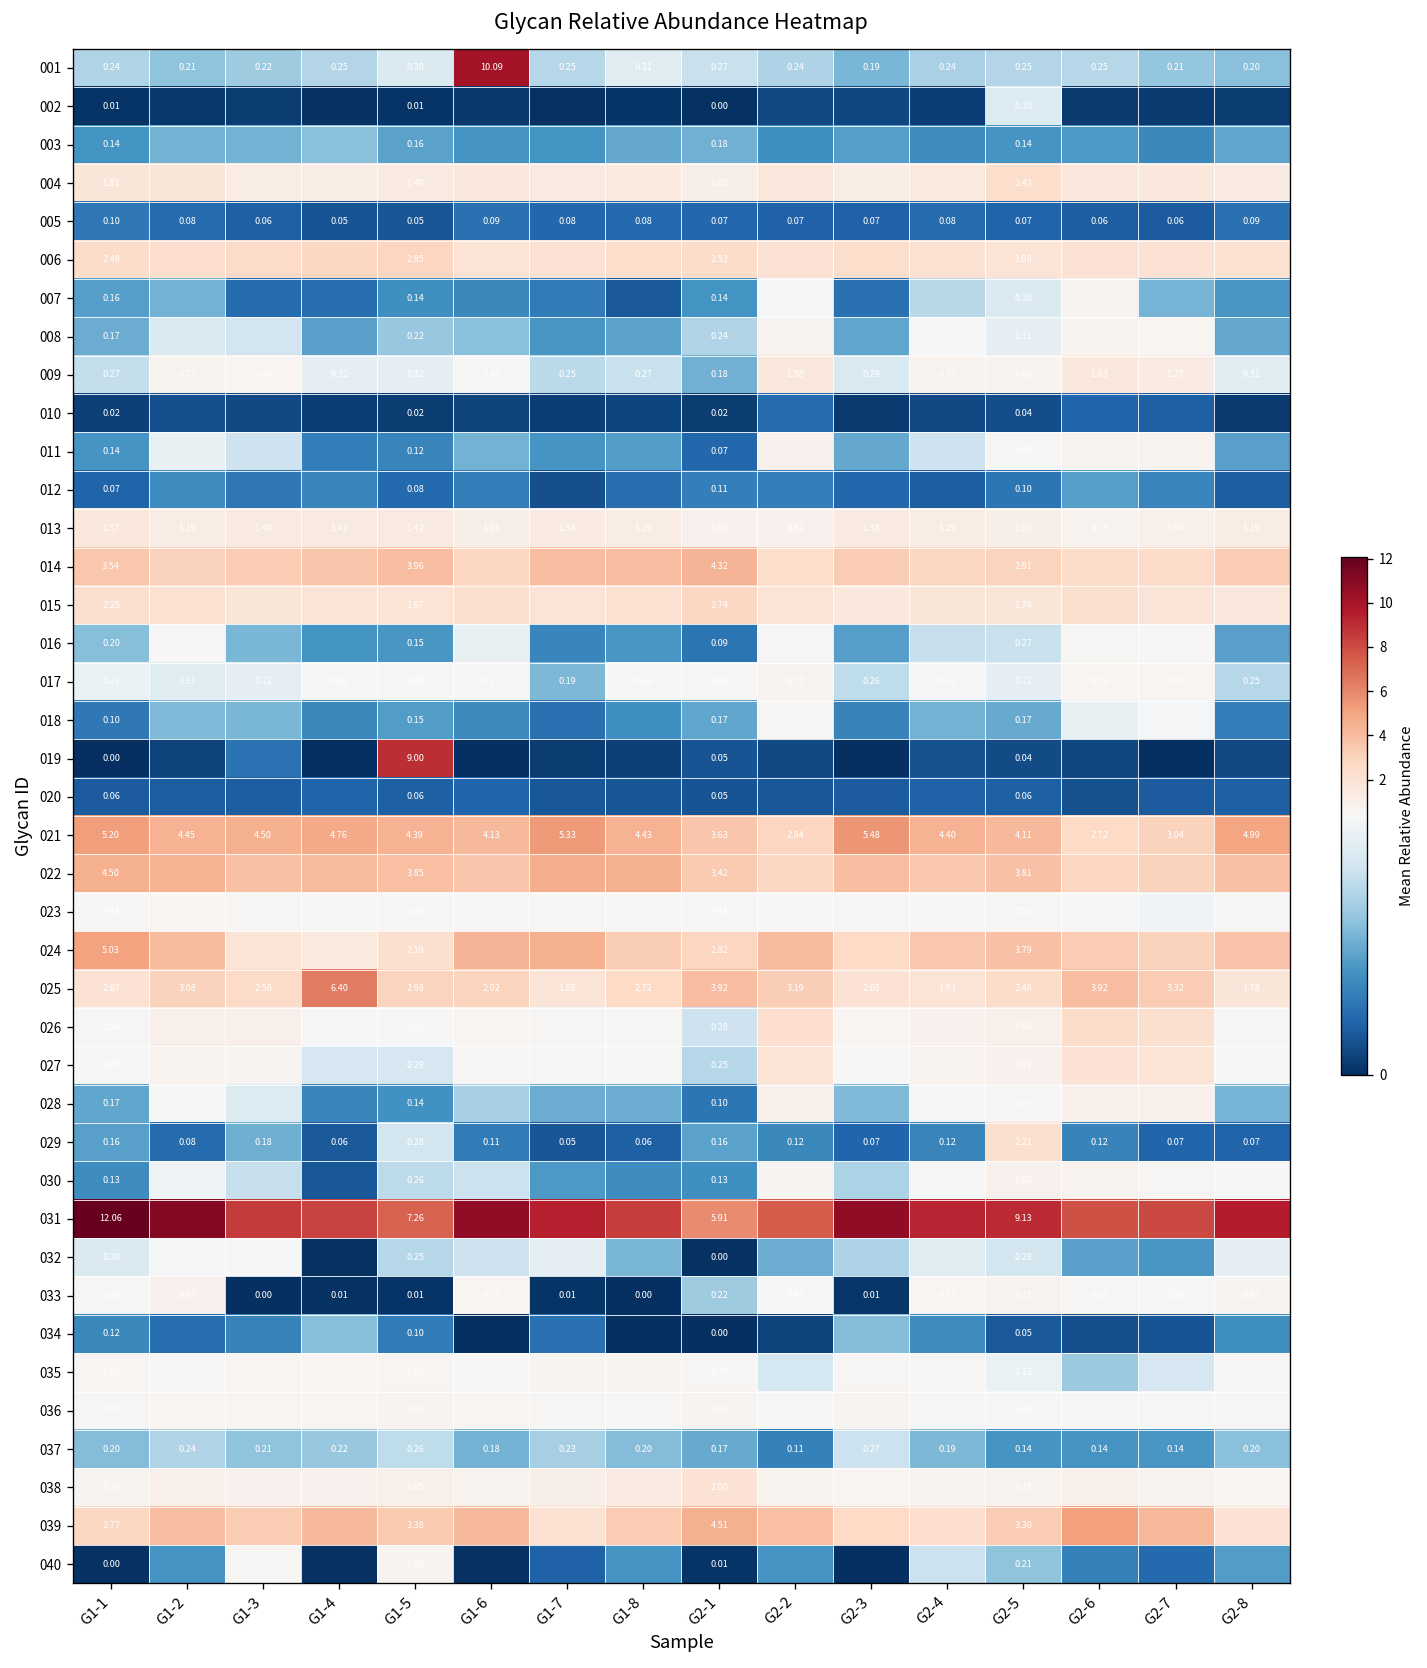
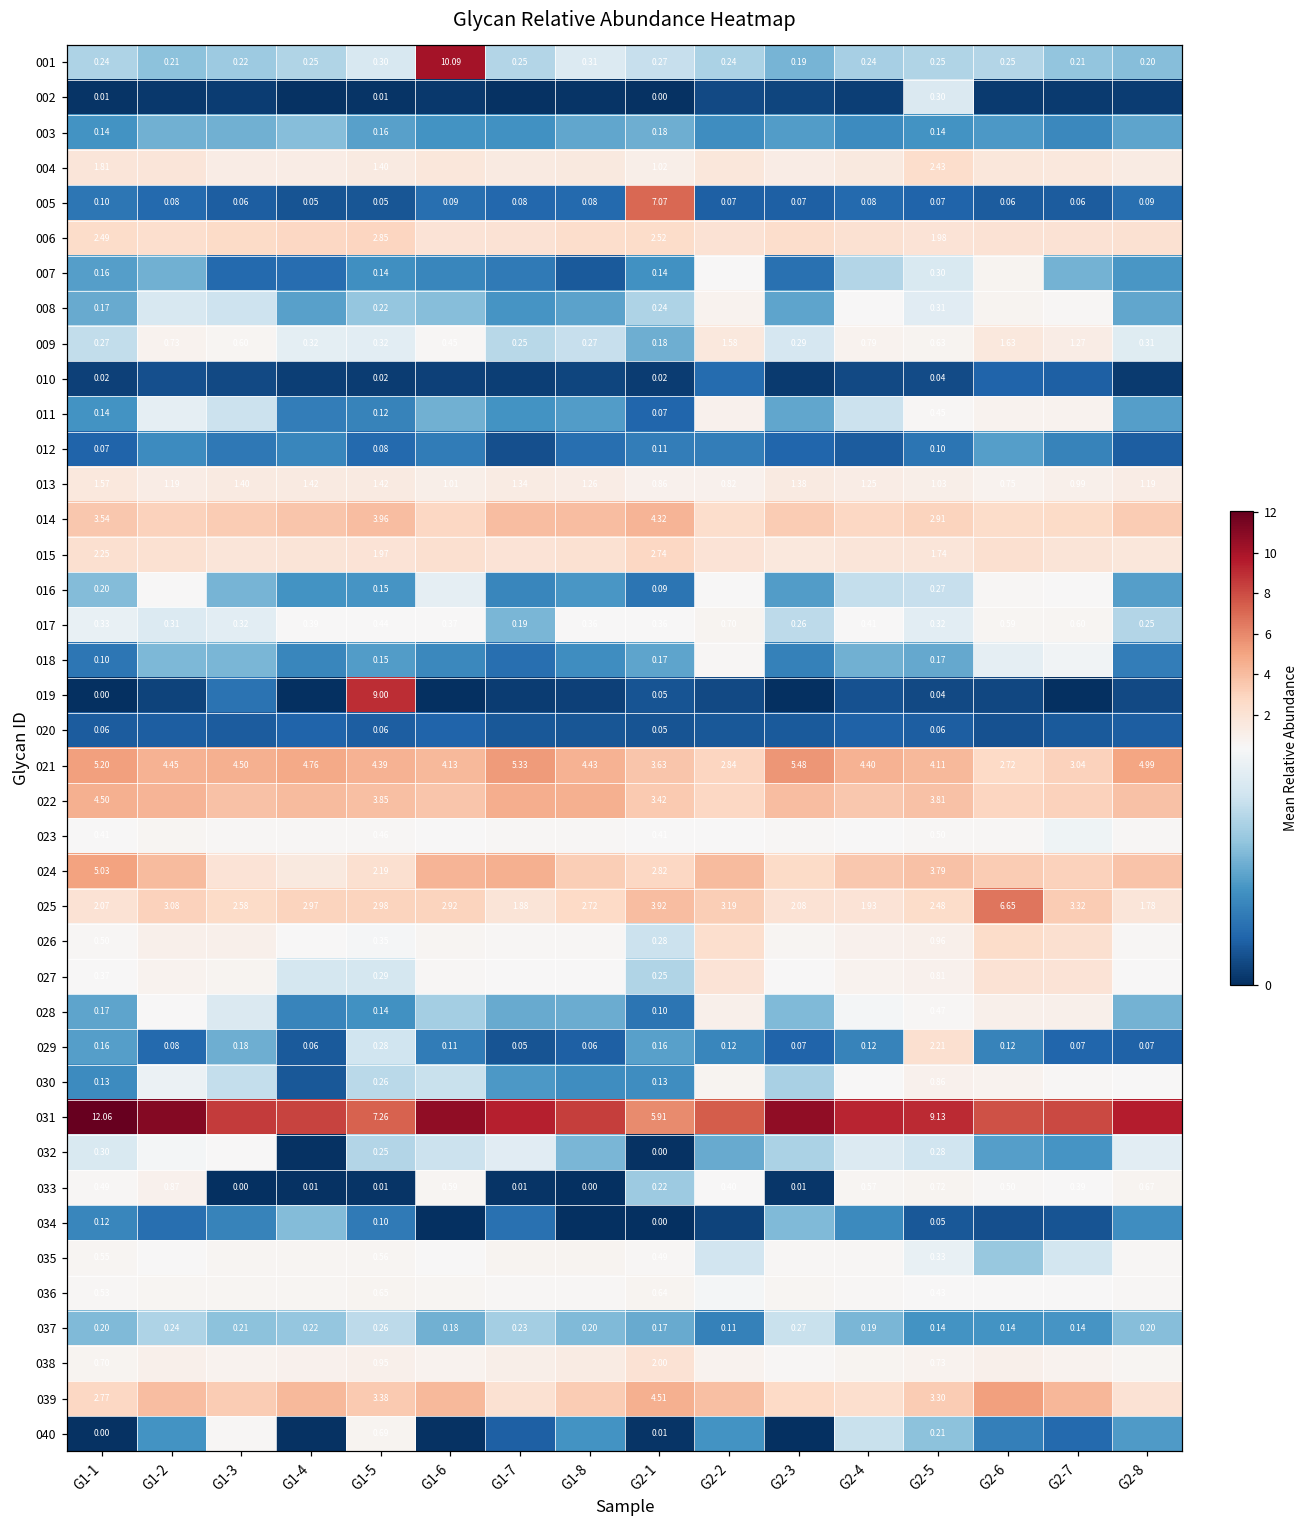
005, G2-1: 0.07 -> 7.07
025, G1-4: 6.40 -> 2.97
025, G2-6: 3.92 -> 6.65
